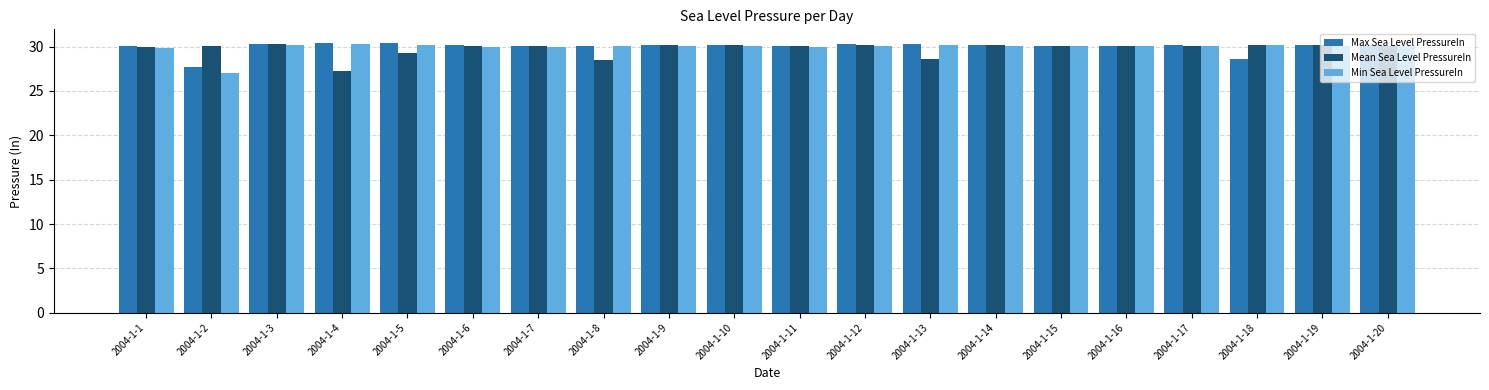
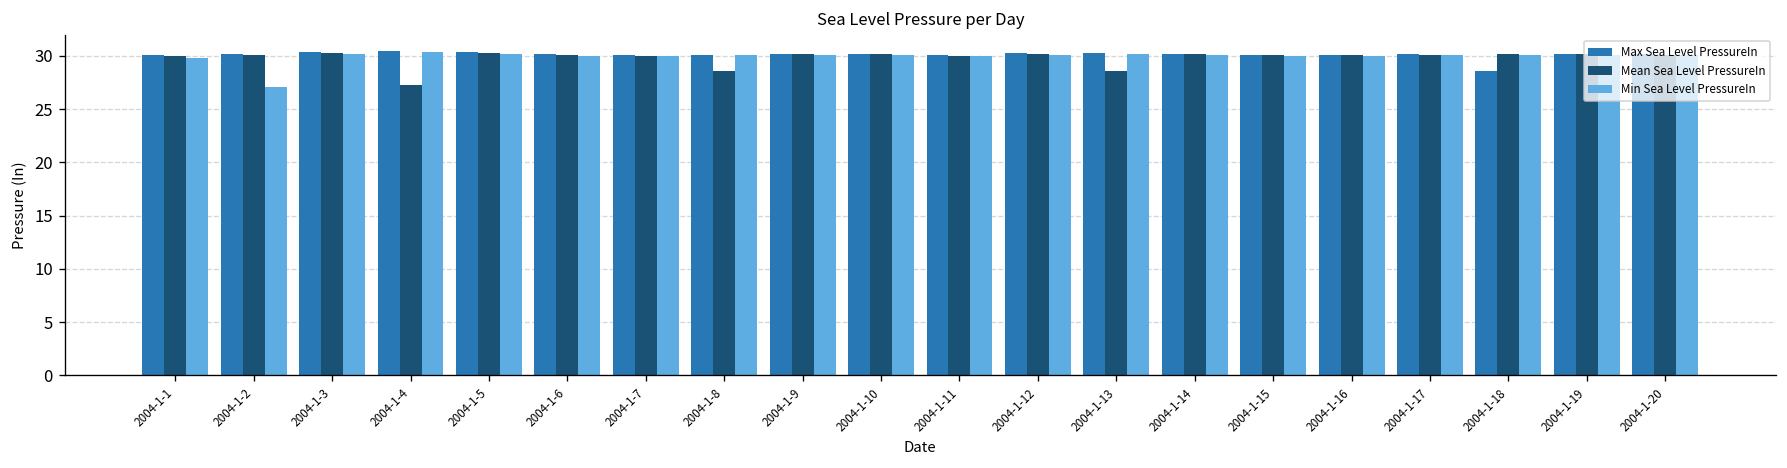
Max Sea Level PressureIn, 2004-1-2: 28 -> 30
Mean Sea Level PressureIn, 2004-1-5: 29 -> 30
